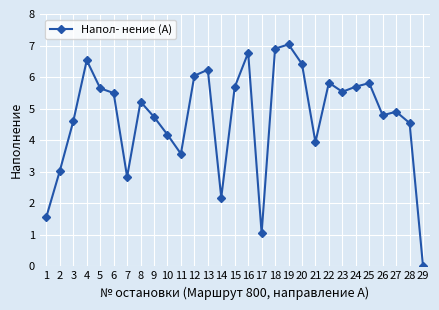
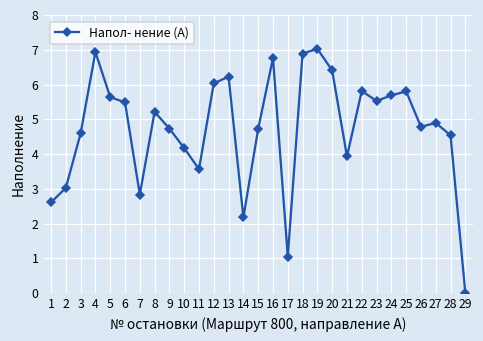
1: 1.6 -> 2.6
4: 6.5 -> 6.9
15: 5.7 -> 4.7
